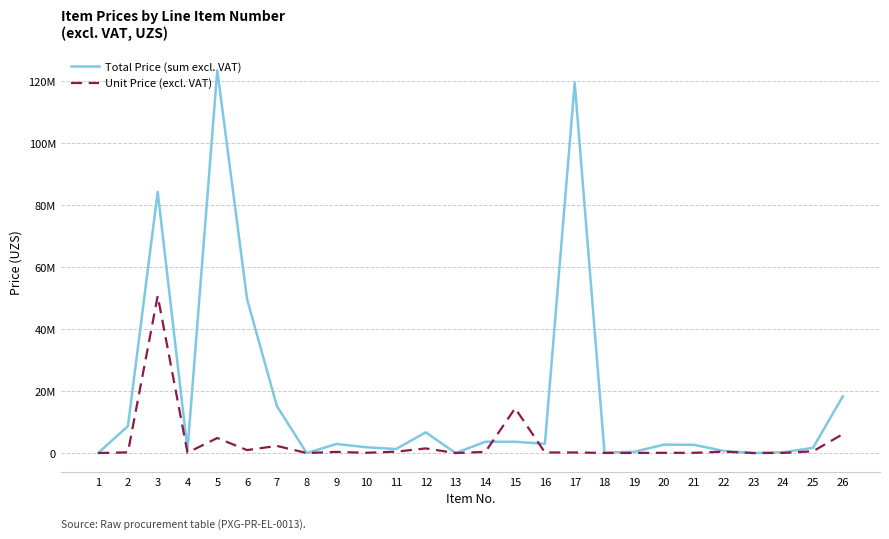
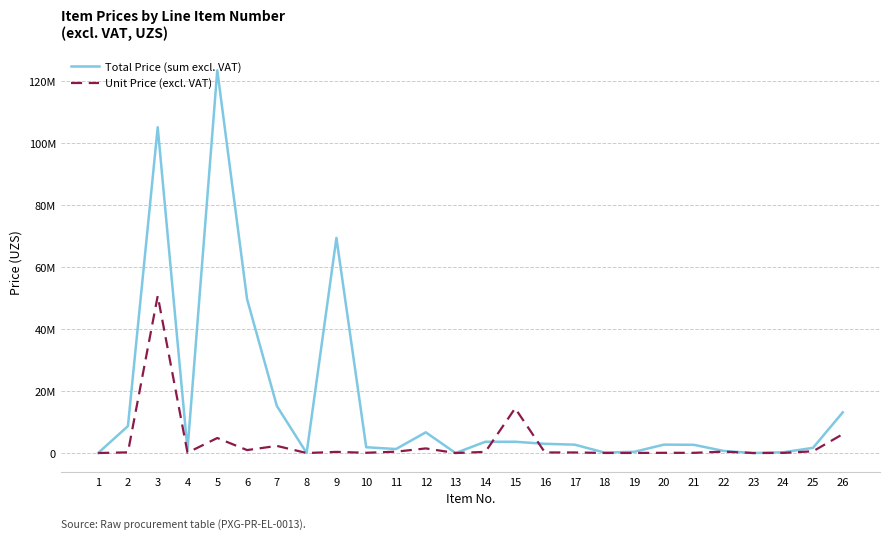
Total Price (sum excl. VAT), 3: 84000000 -> 105000000
Total Price (sum excl. VAT), 9: 3000000 -> 69000000
Total Price (sum excl. VAT), 17: 120000000 -> 3000000
Total Price (sum excl. VAT), 26: 18000000 -> 13000000
